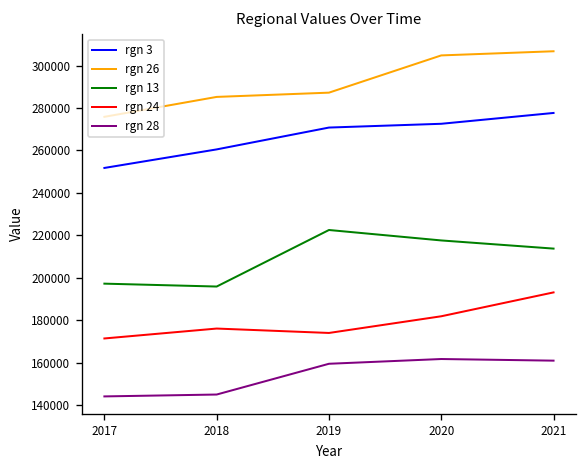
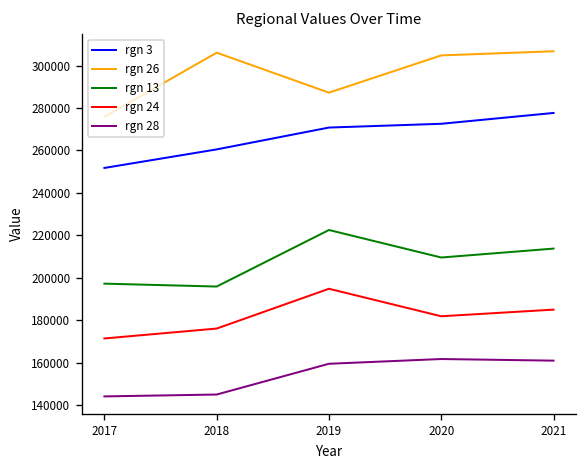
rgn 26, 2018: 285000 -> 306000
rgn 24, 2019: 174000 -> 195000
rgn 13, 2020: 218000 -> 210000
rgn 24, 2021: 193000 -> 185000
